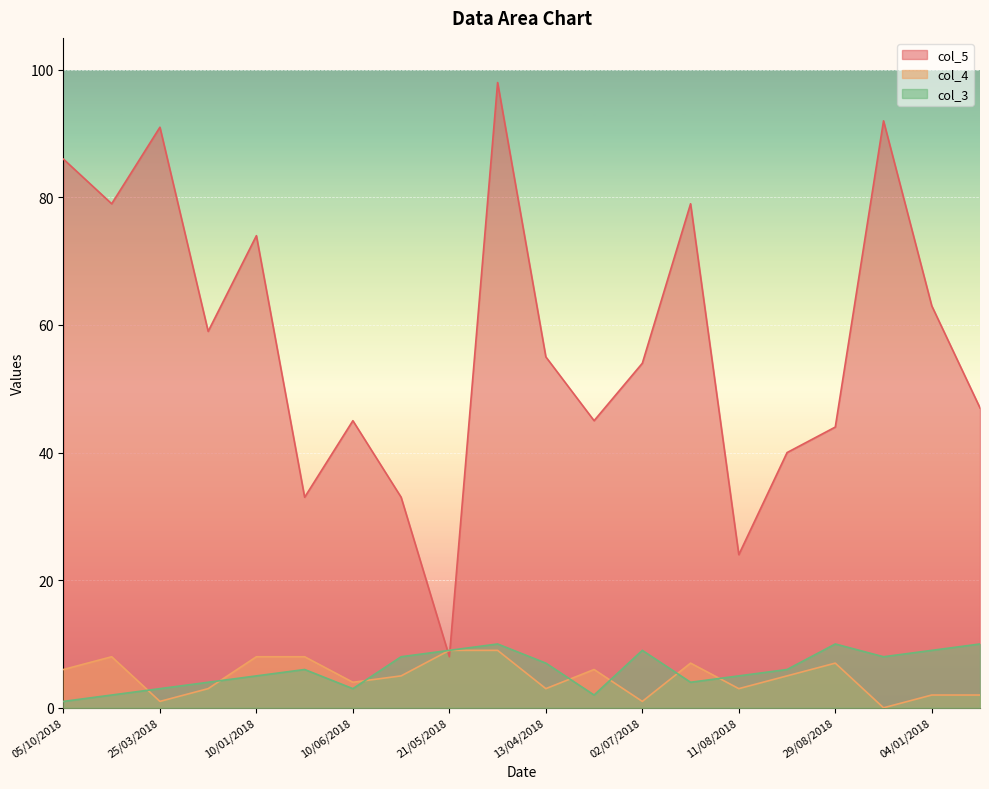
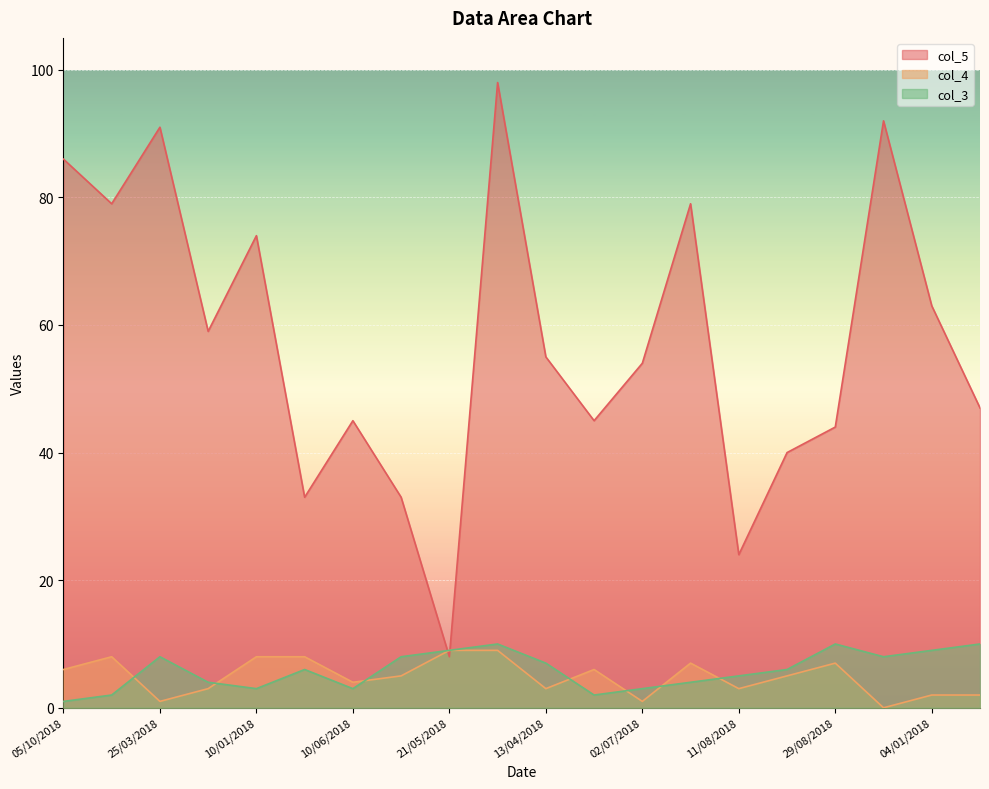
col_3, 25/03/2018: 3 -> 8
col_3, 10/01/2018: 5 -> 3
col_3, 02/07/2018: 9 -> 3
